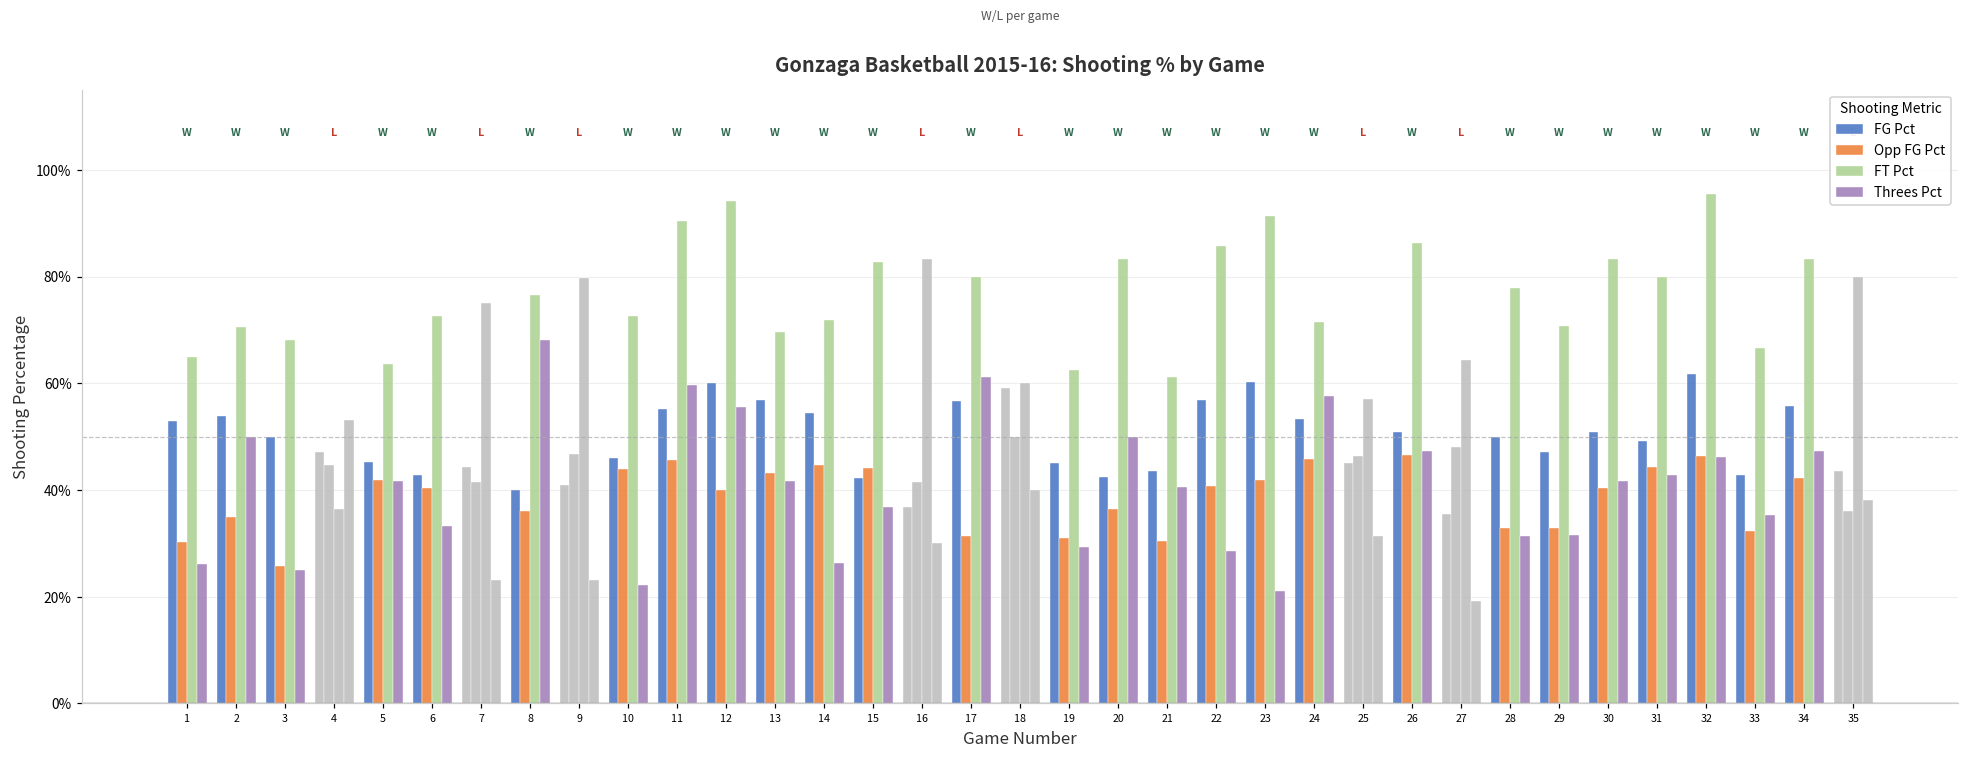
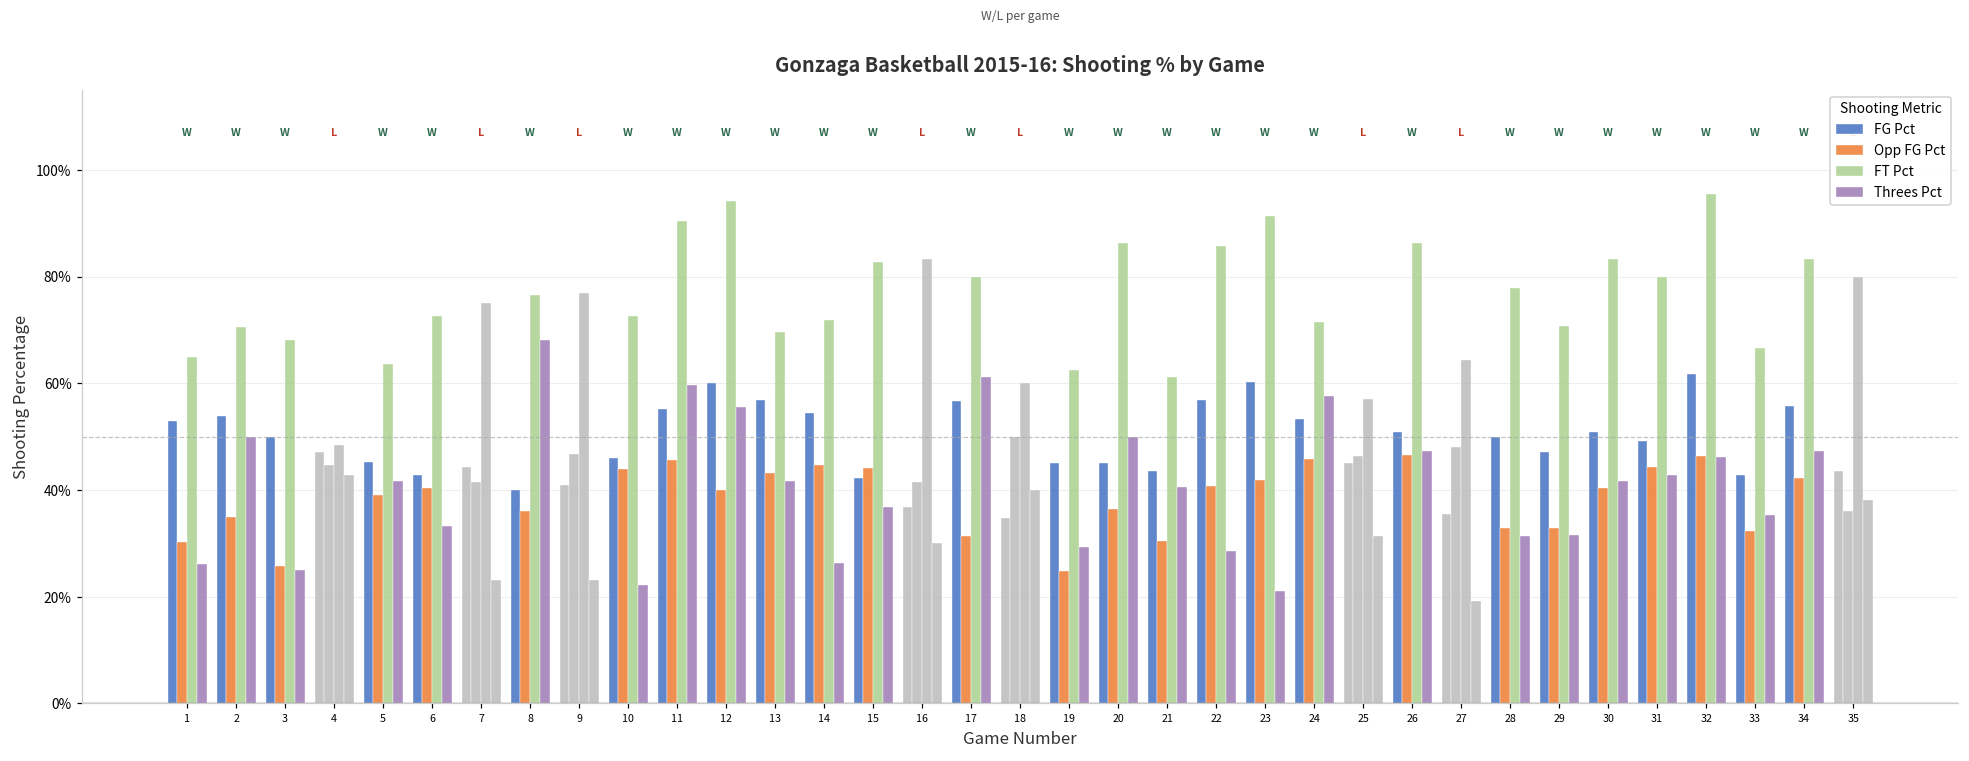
FT Pct, 4: 36% -> 49%
Threes Pct, 4: 53% -> 43%
Opp FG Pct, 5: 42% -> 39%
FT Pct, 9: 80% -> 77%
FG Pct, 18: 59% -> 35%
Opp FG Pct, 19: 31% -> 25%
FG Pct, 20: 42% -> 45%
FT Pct, 20: 83% -> 86%
